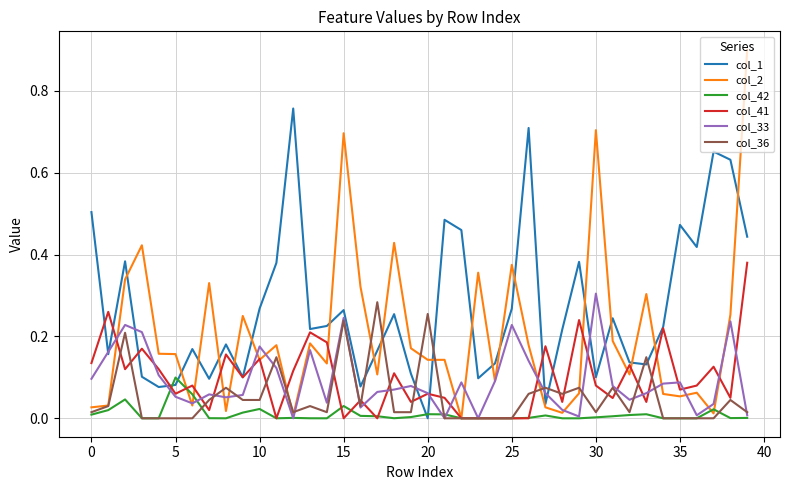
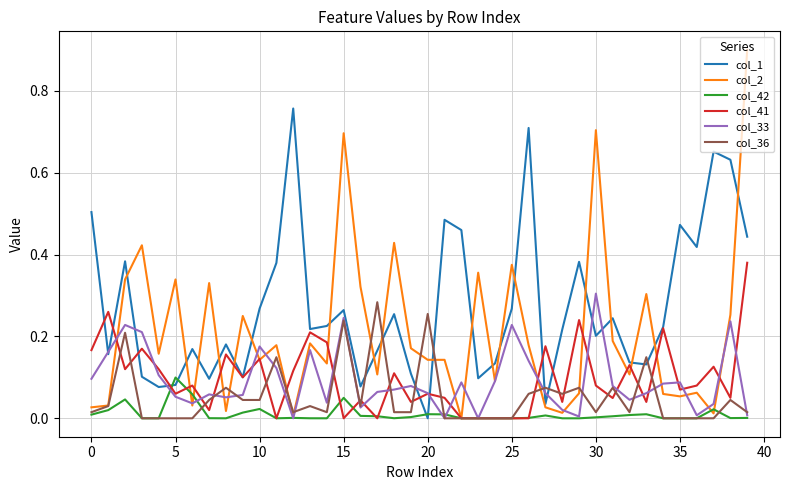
col_41, 0: 0.13 -> 0.17
col_2, 5: 0.16 -> 0.34
col_42, 15: 0.03 -> 0.05
col_1, 30: 0.10 -> 0.20
